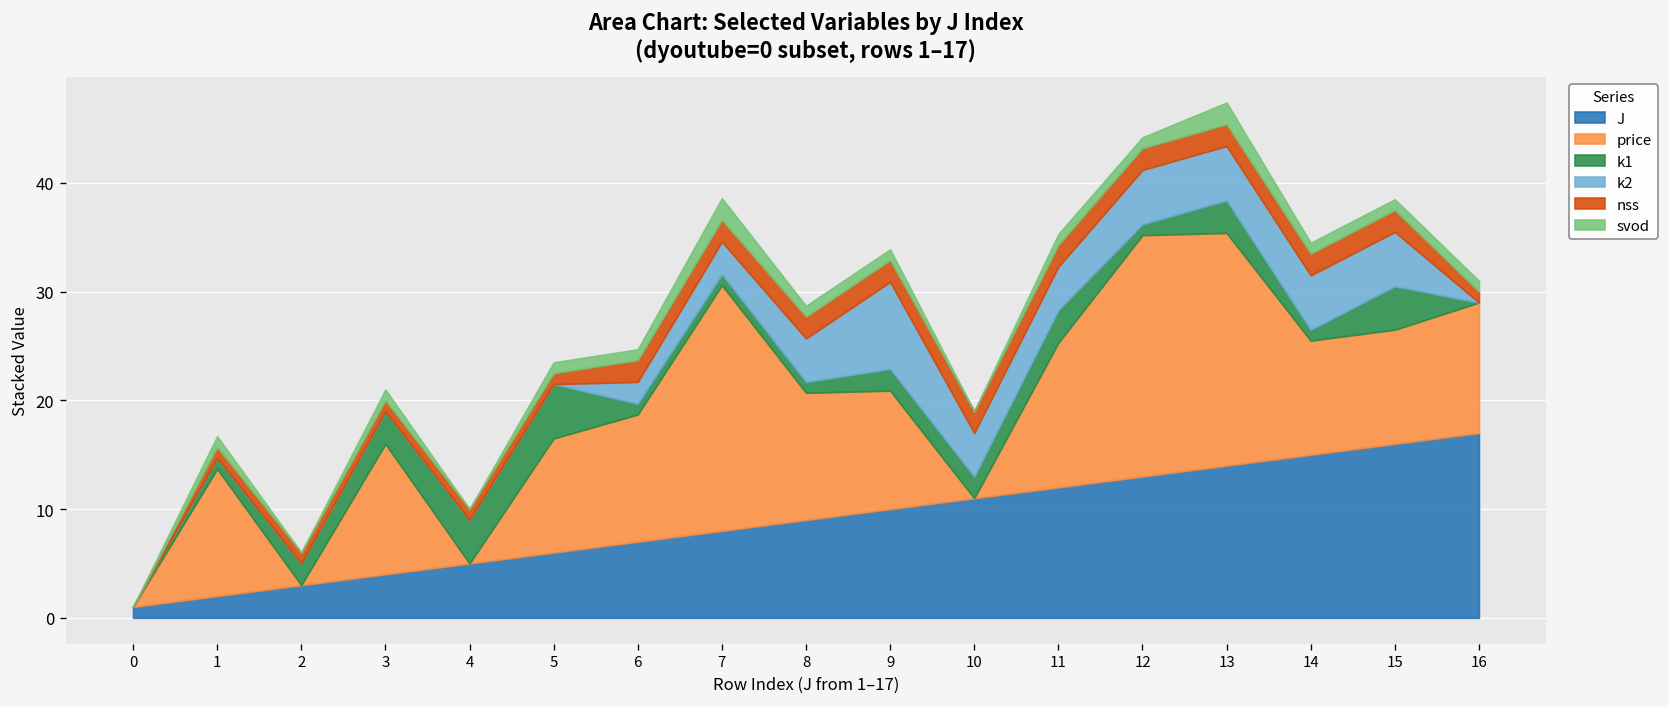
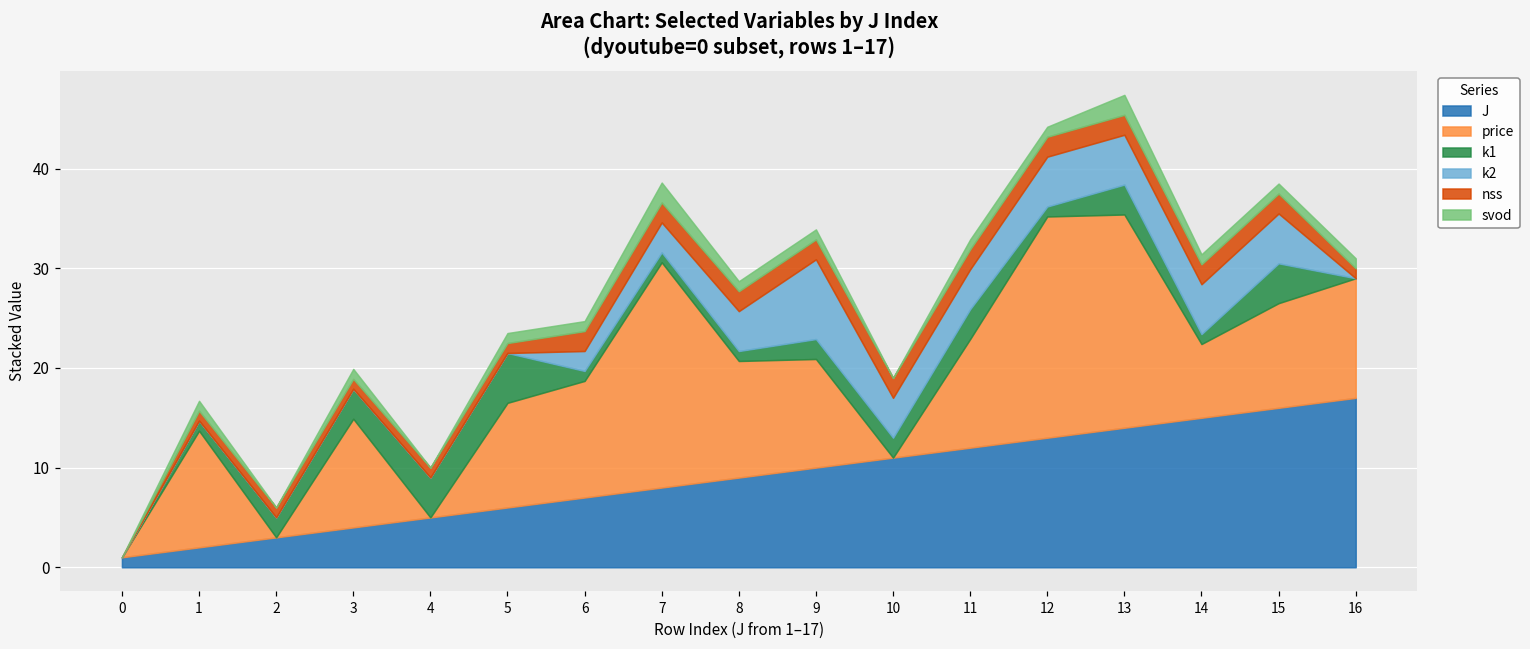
price, 3: 12 -> 11
price, 11: 13 -> 11
price, 14: 11 -> 7
